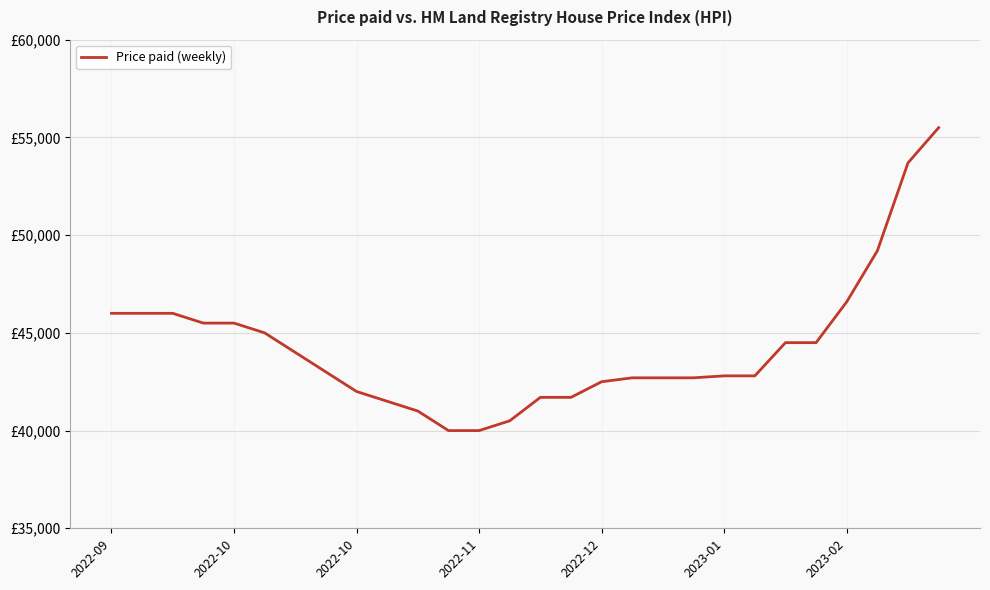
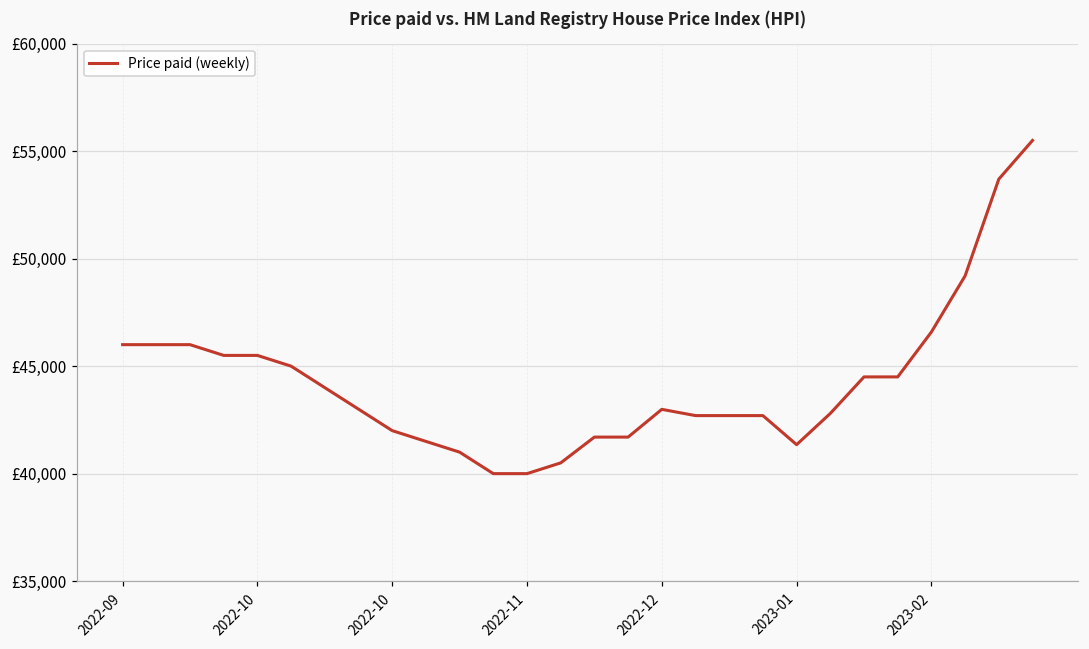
2022-12: £42,500 -> £43,000
2023-01: £42,800 -> £41,300
